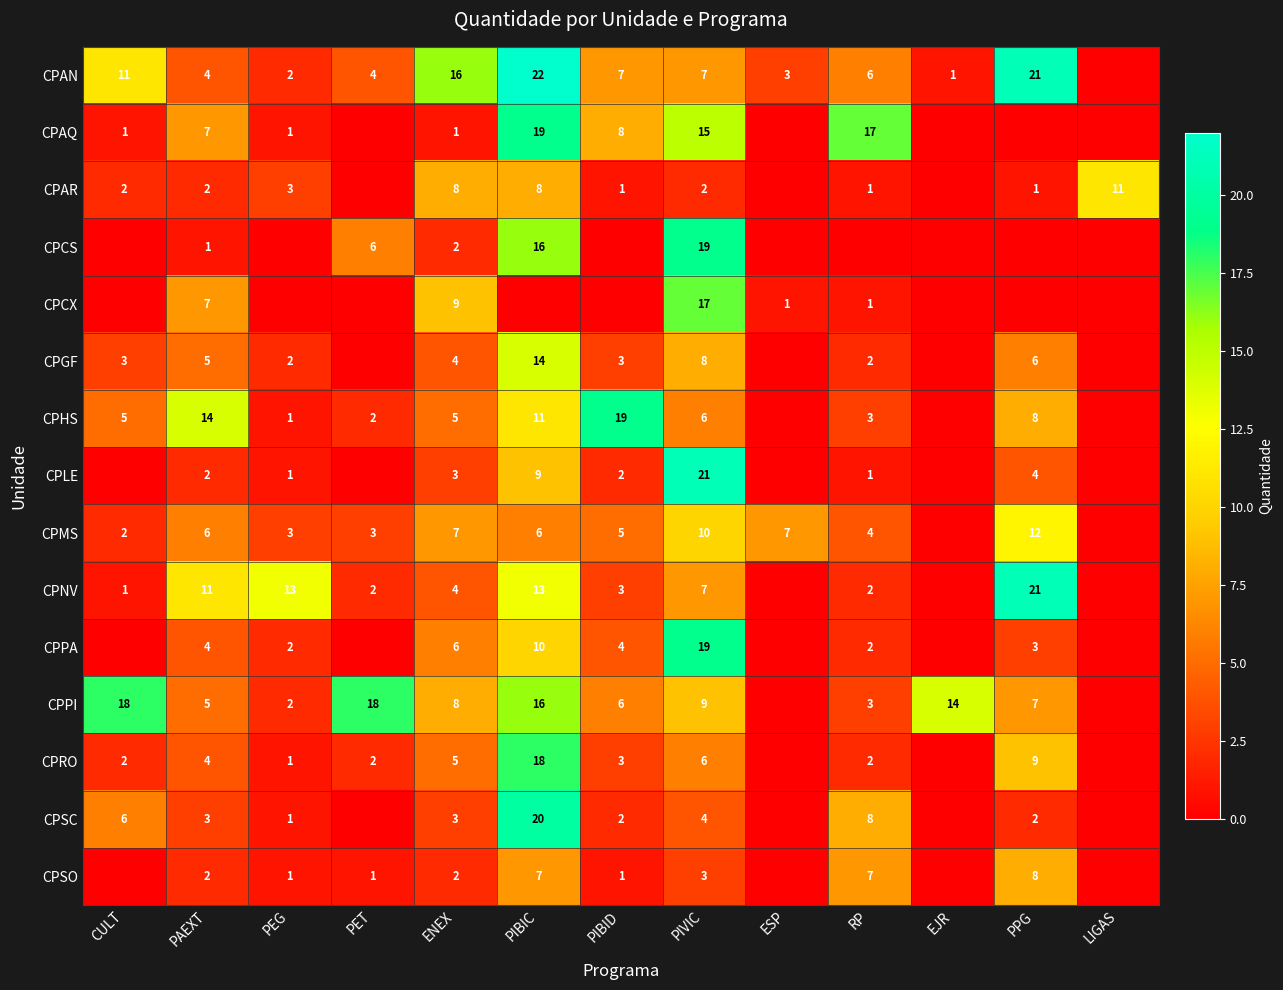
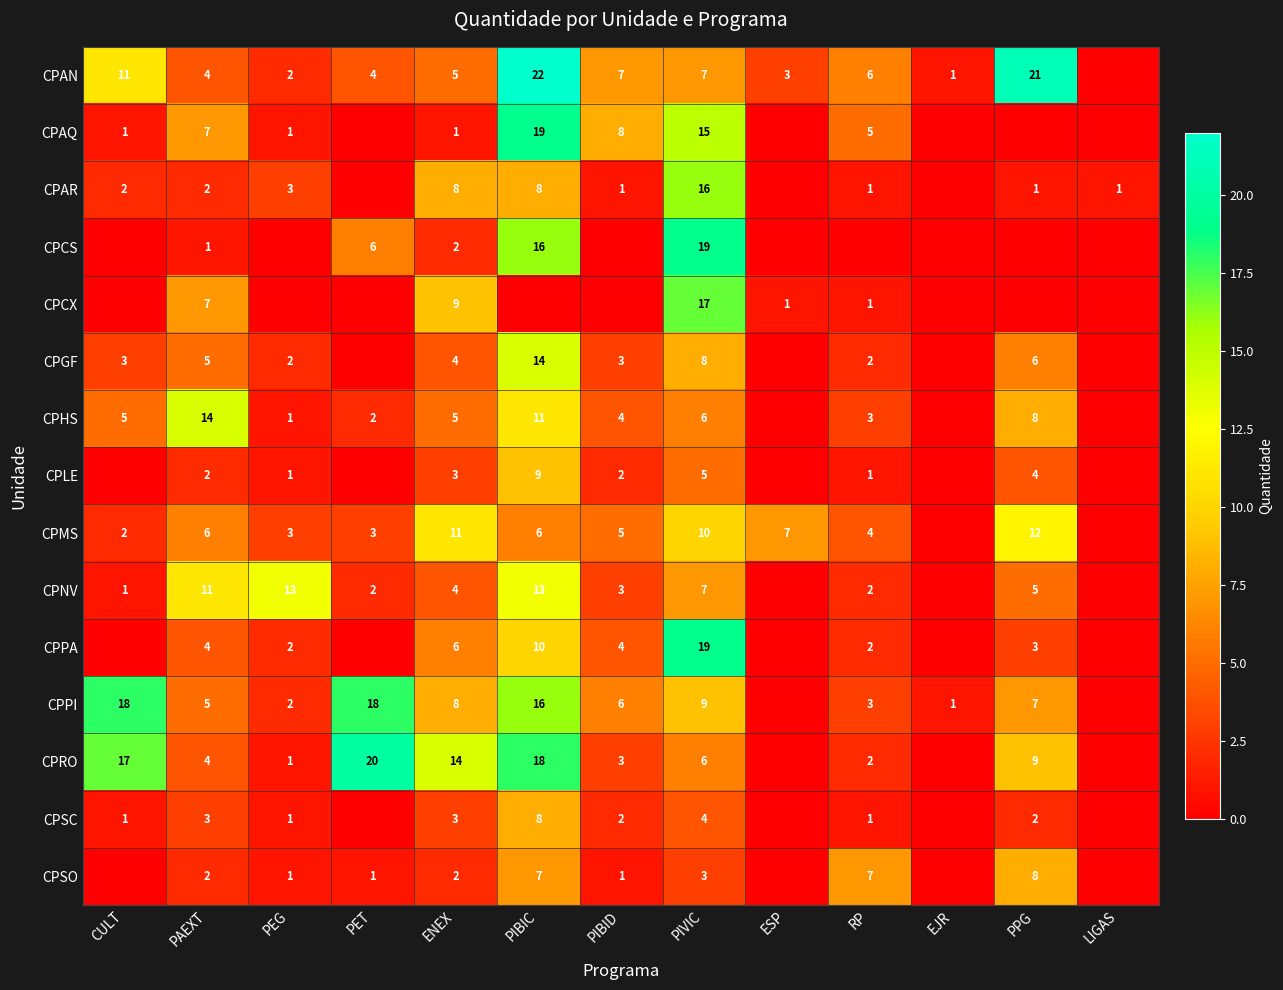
CPAN, ENEX: 16 -> 5
CPAQ, RP: 17 -> 5
CPAR, PIVIC: 2 -> 16
CPAR, LIGAS: 11 -> 1
CPHS, PIBID: 19 -> 4
CPLE, PIVIC: 21 -> 5
CPMS, ENEX: 7 -> 11
CPNV, PPG: 21 -> 5
CPPI, EJR: 14 -> 1
CPRO, CULT: 2 -> 17
CPRO, PET: 2 -> 20
CPRO, ENEX: 5 -> 14
CPSC, CULT: 6 -> 1
CPSC, PIBIC: 20 -> 8
CPSC, RP: 8 -> 1
